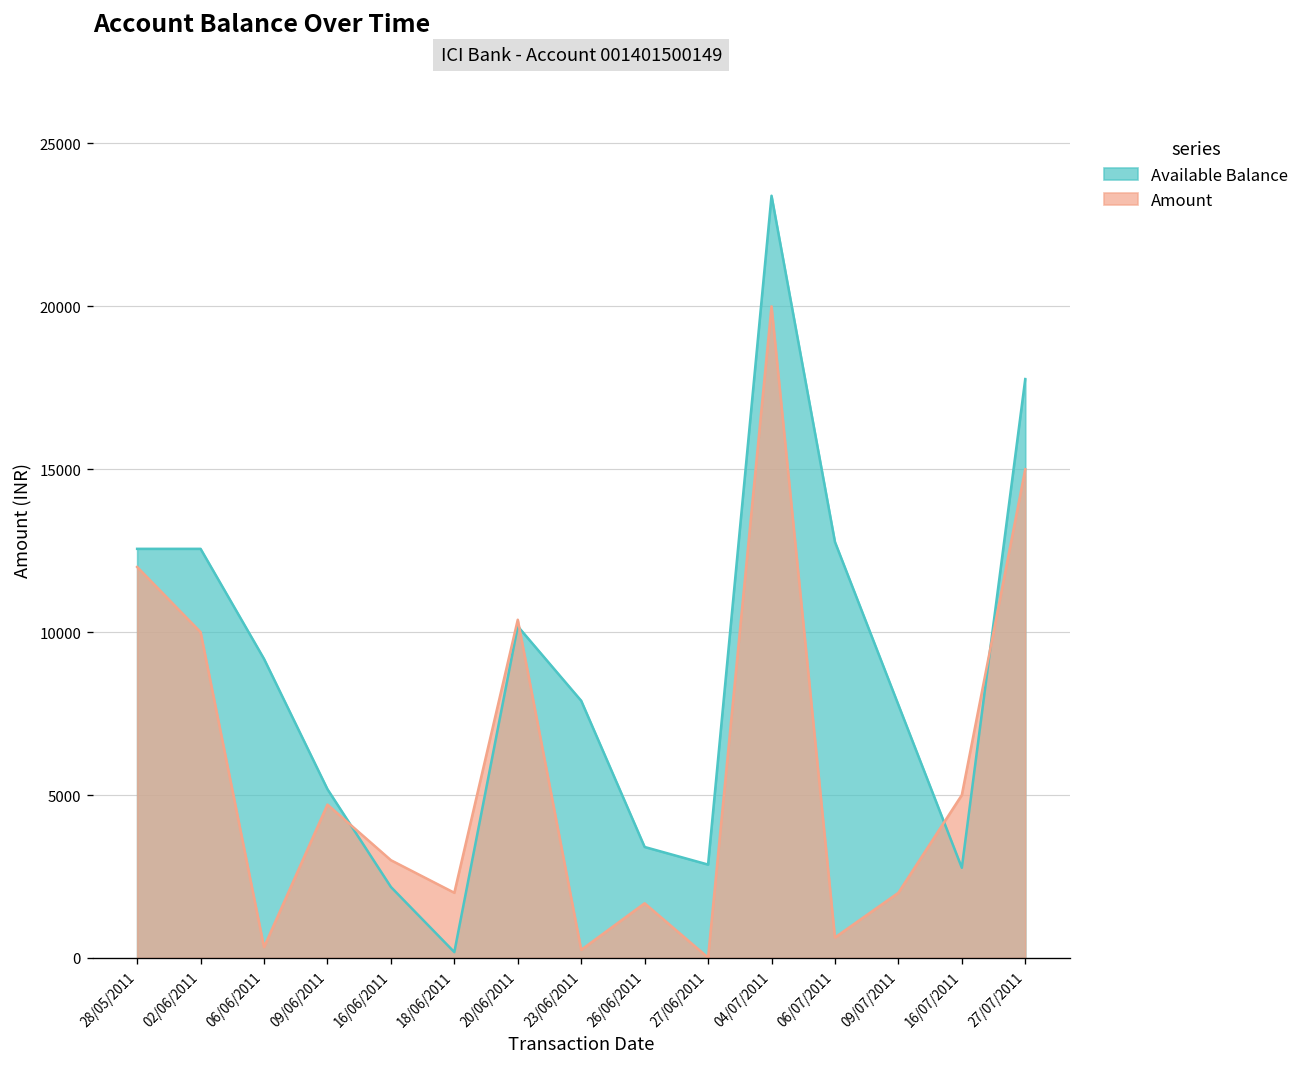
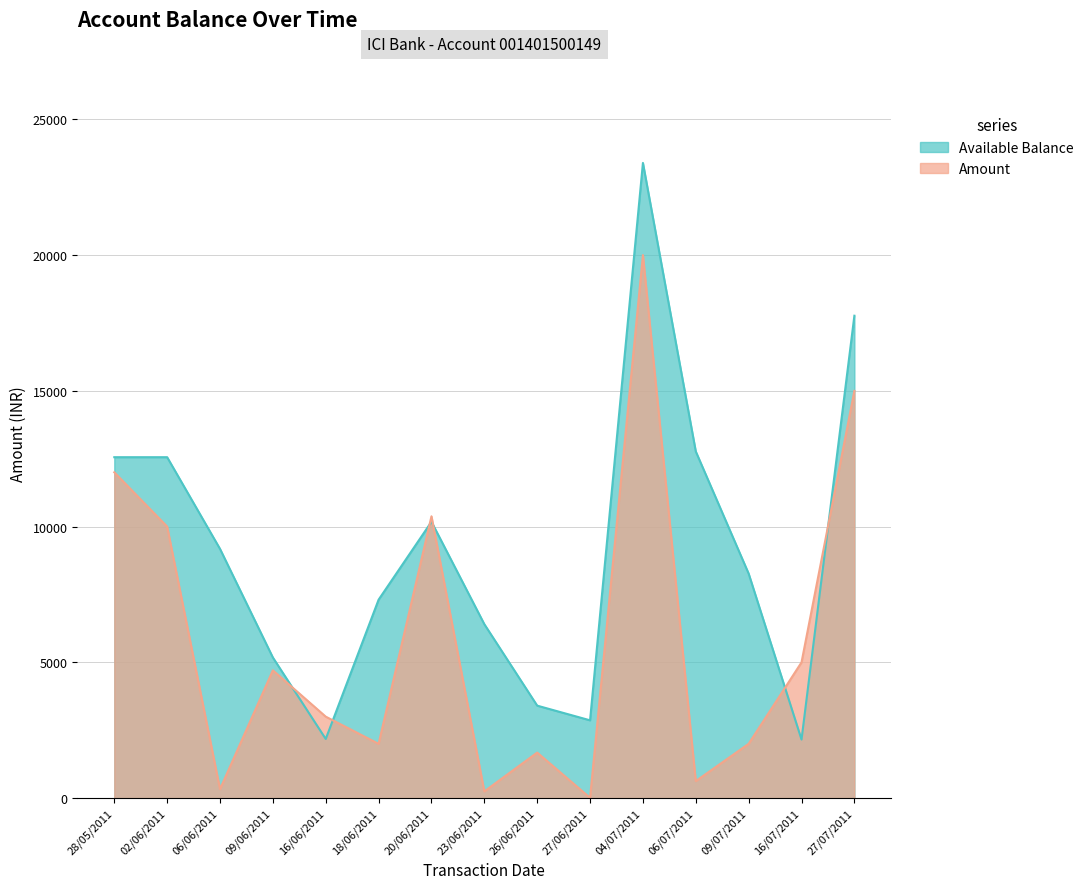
Available Balance, 18/06/2011: 200 -> 7300
Available Balance, 23/06/2011: 7900 -> 6400
Available Balance, 09/07/2011: 7800 -> 8300
Available Balance, 16/07/2011: 2800 -> 2200
